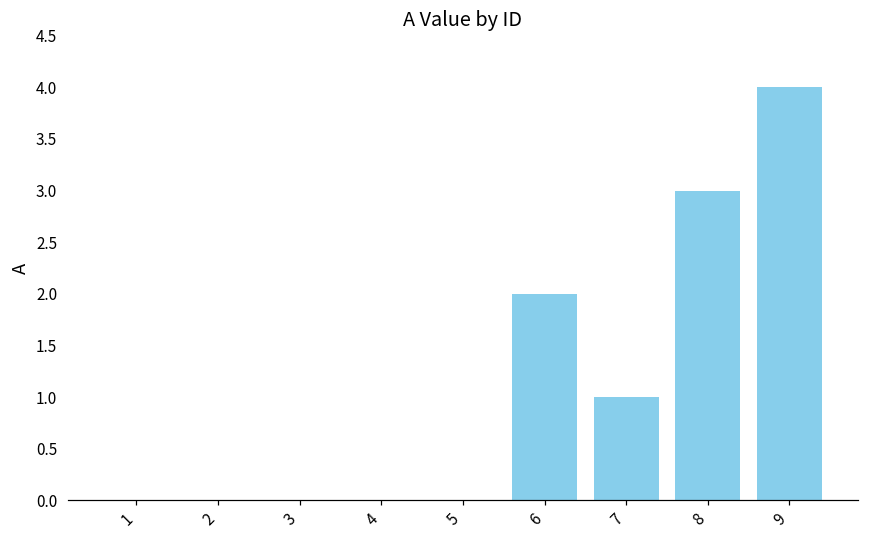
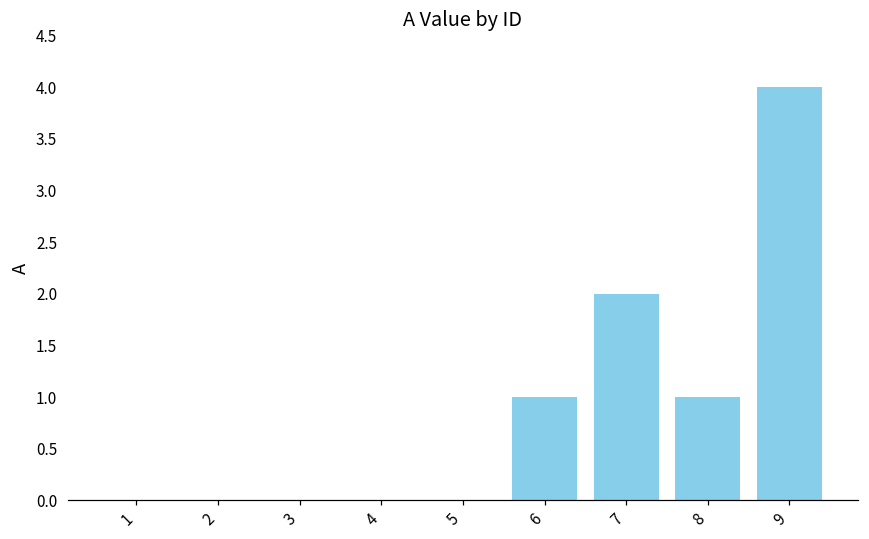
6: 2 -> 1
7: 1 -> 2
8: 3 -> 1
